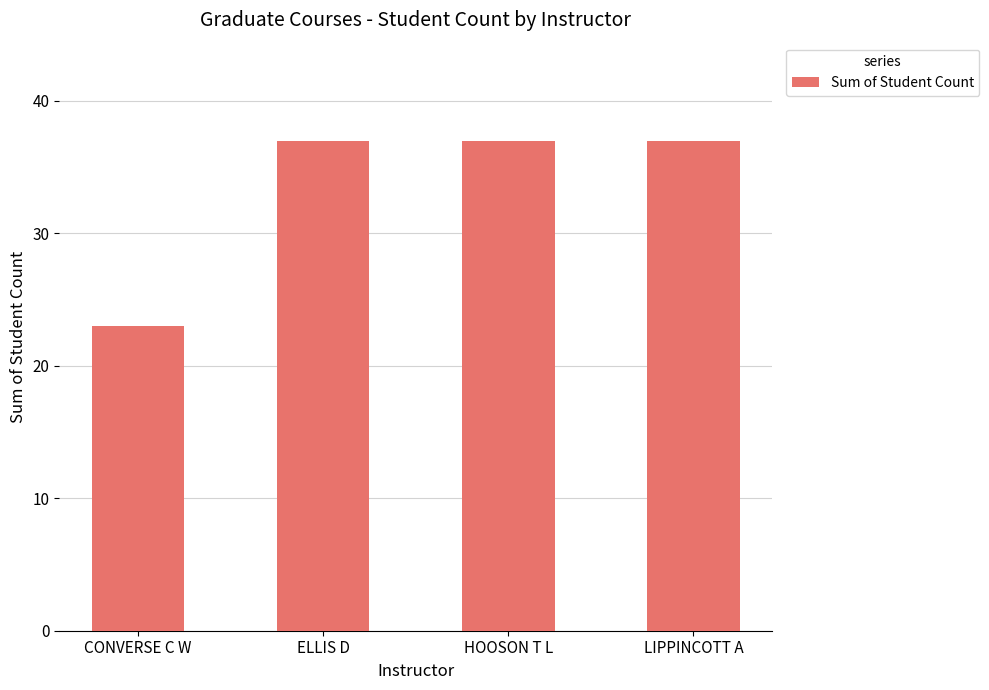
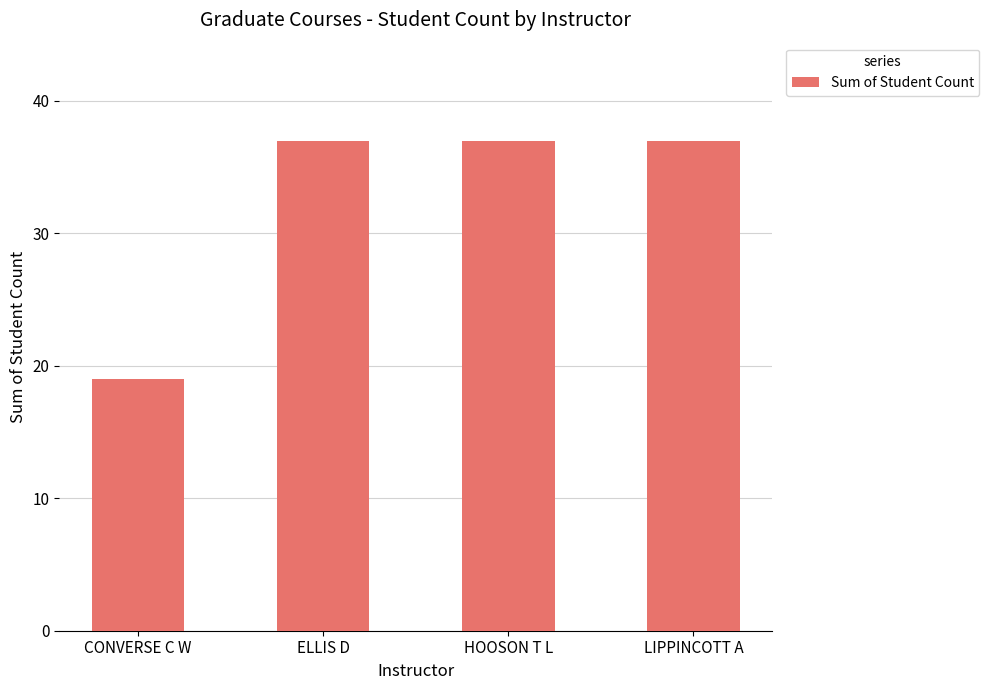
CONVERSE C W: 23 -> 19
